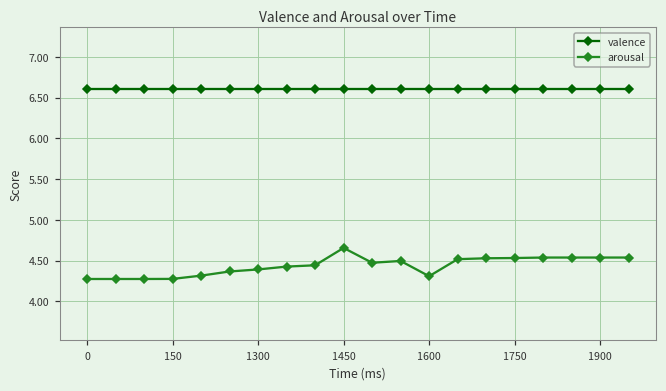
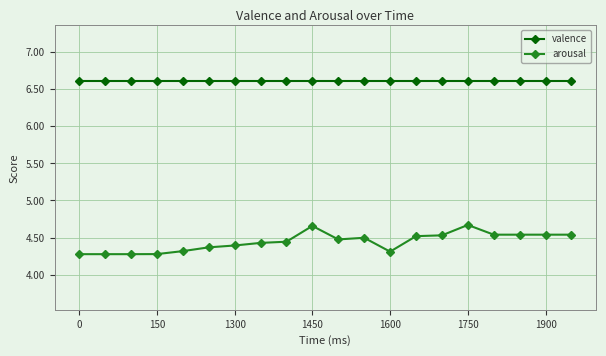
arousal, 1750: 4.5 -> 4.7
